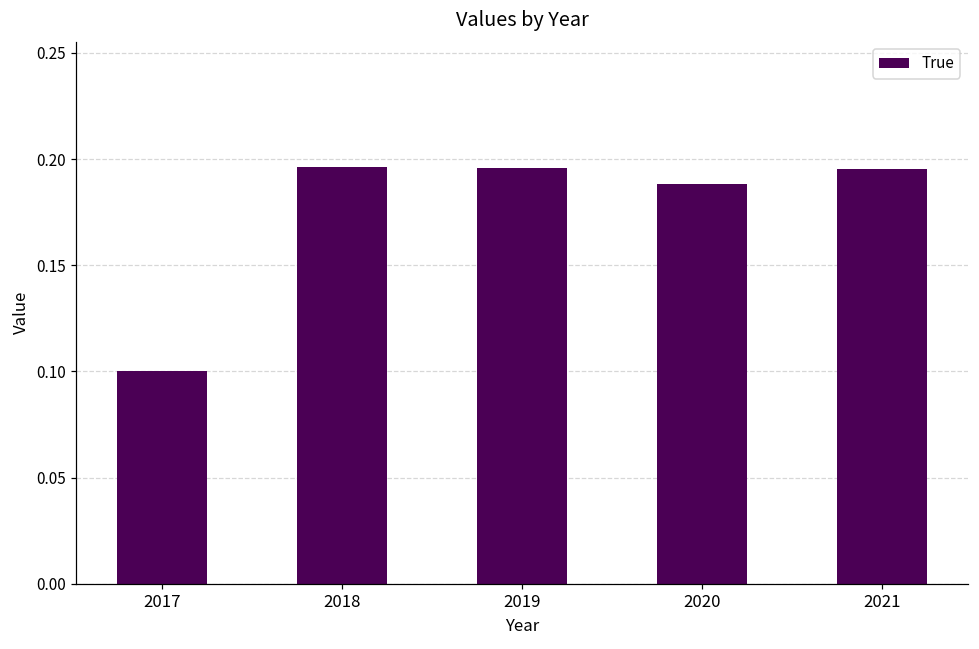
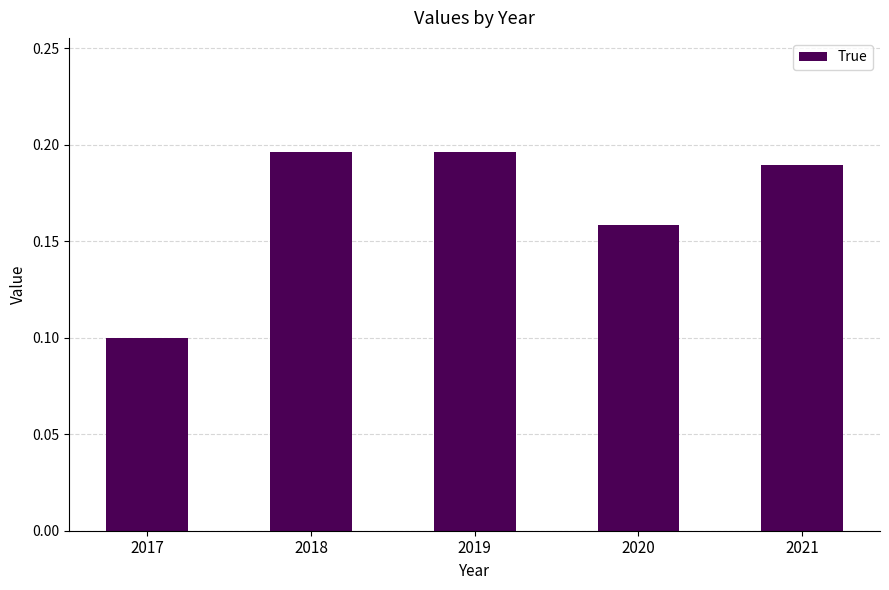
2020: 0.188 -> 0.159
2021: 0.195 -> 0.189
